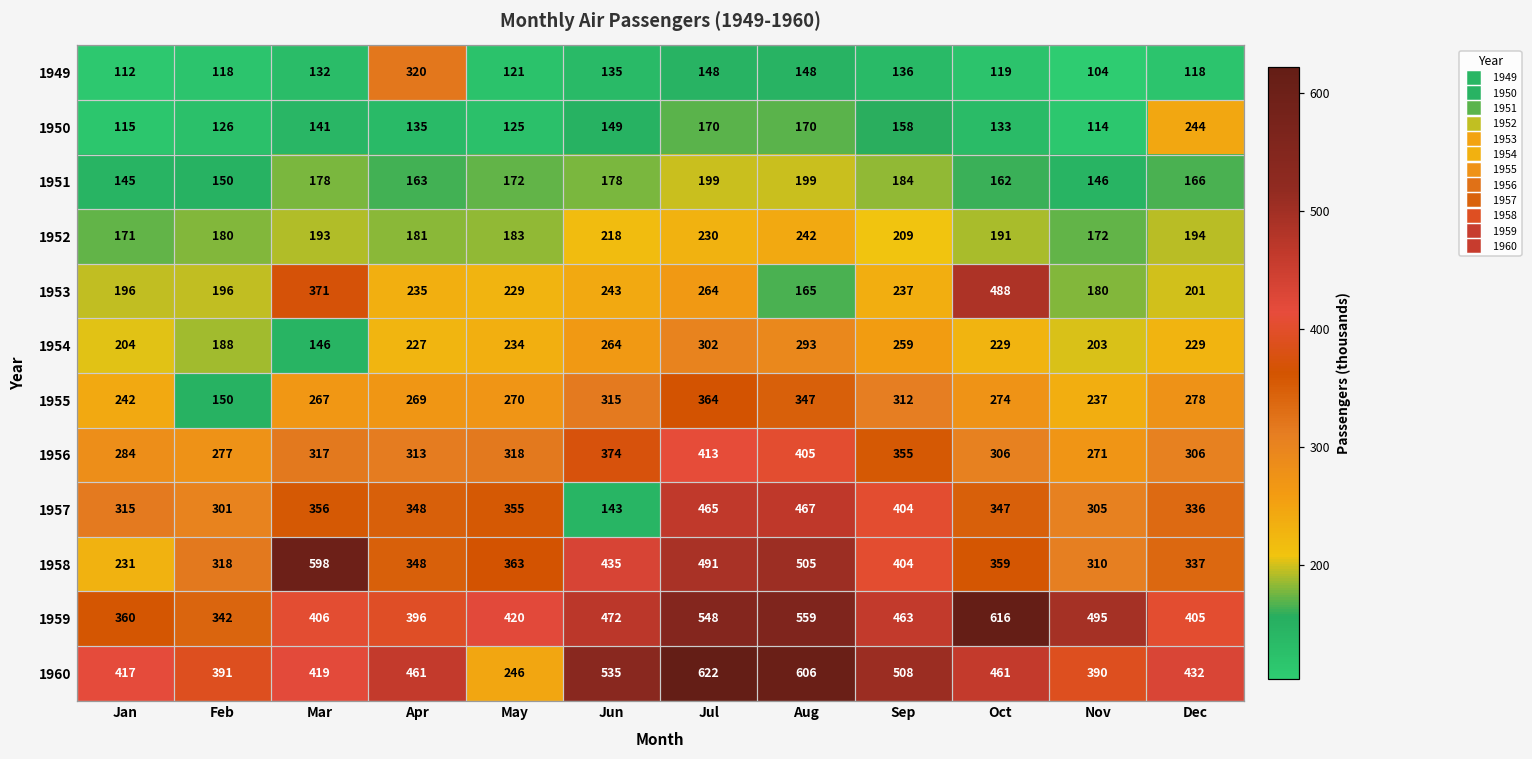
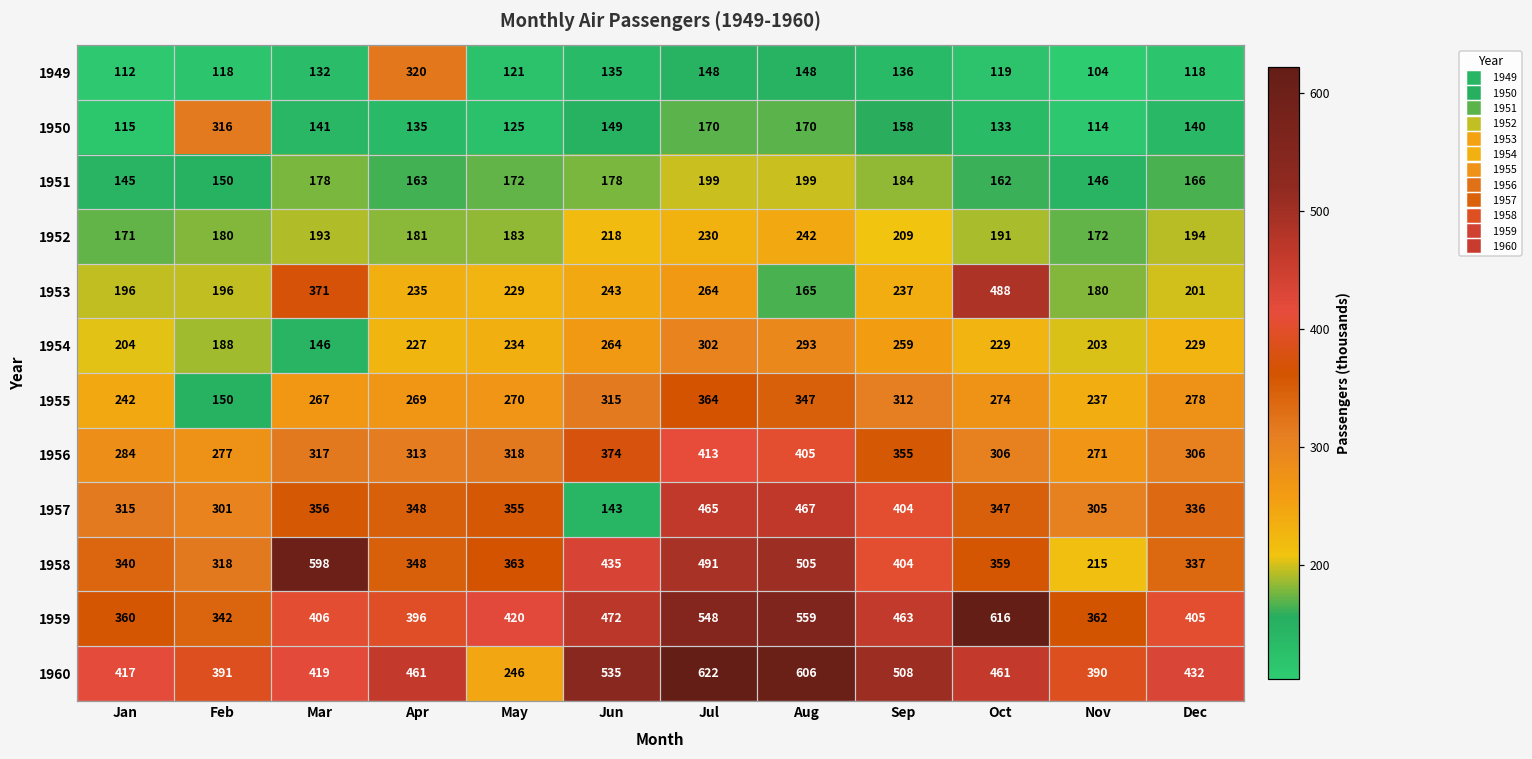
1950, Feb: 126 -> 316
1950, Dec: 244 -> 140
1958, Jan: 231 -> 340
1958, Nov: 310 -> 215
1959, Nov: 495 -> 362
